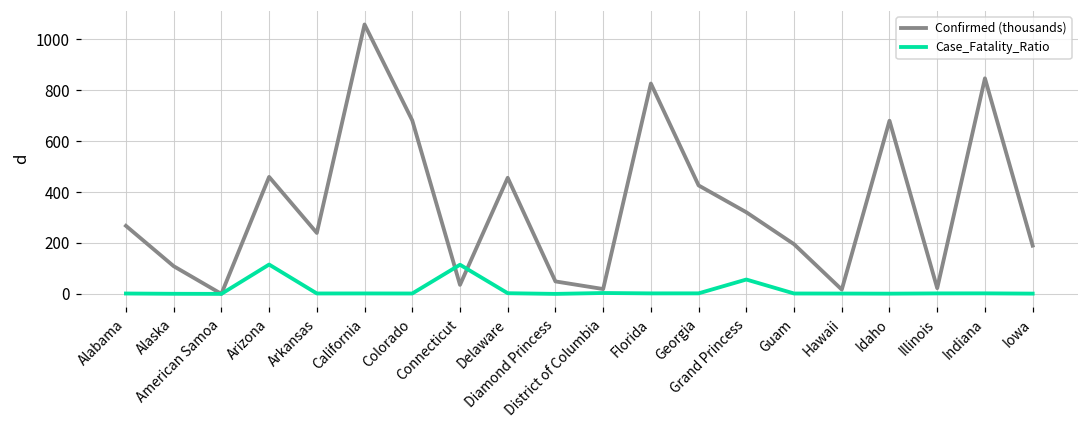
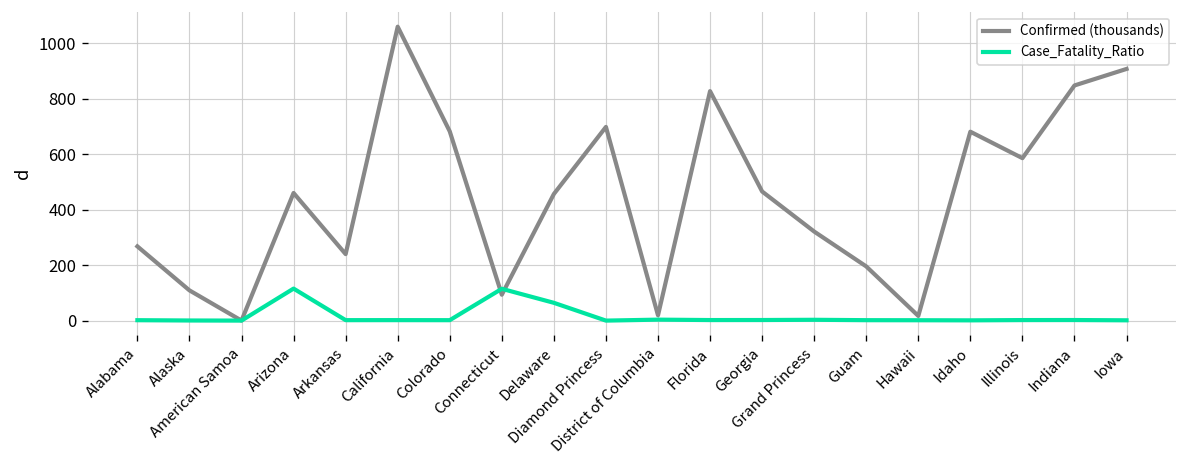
Confirmed (thousands), Connecticut: 40 -> 90
Case_Fatality_Ratio, Delaware: 0 -> 60
Confirmed (thousands), Diamond Princess: 50 -> 700
Confirmed (thousands), Georgia: 430 -> 470
Case_Fatality_Ratio, Grand Princess: 60 -> 0
Confirmed (thousands), Illinois: 20 -> 590
Confirmed (thousands), Iowa: 190 -> 910
